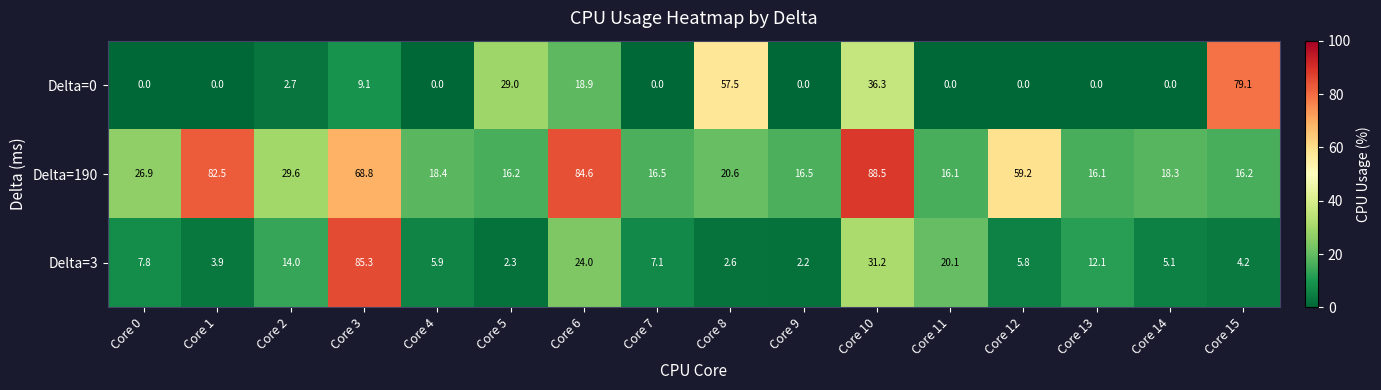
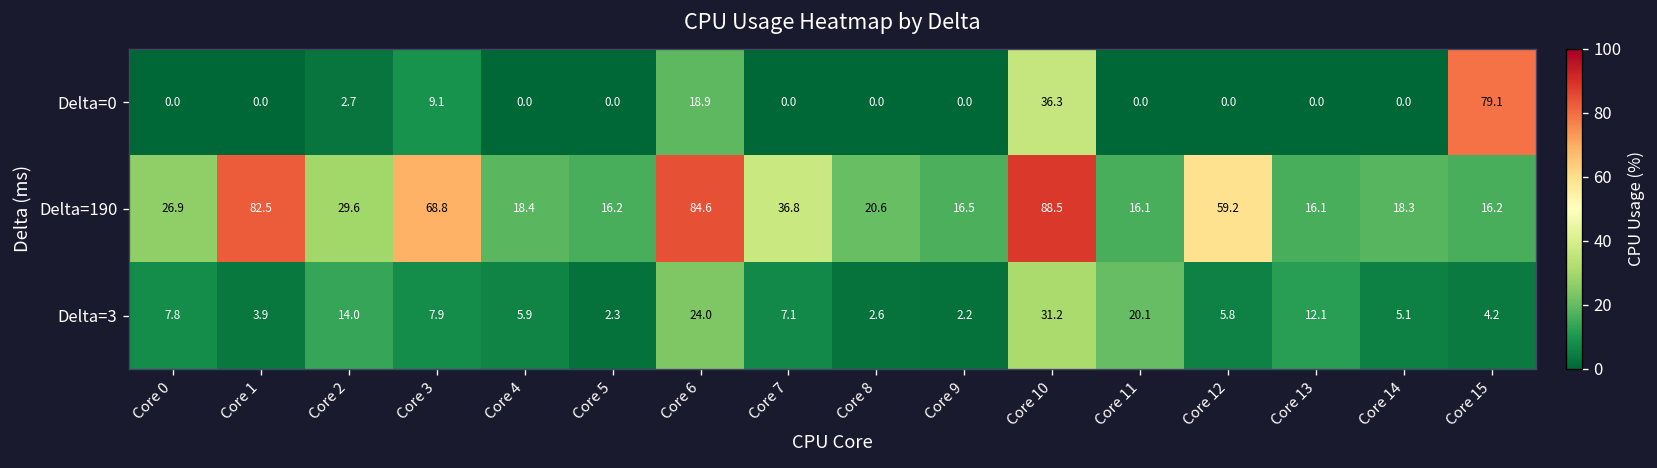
Delta=0, Core 5: 29.0 -> 0.0
Delta=0, Core 8: 57.5 -> 0.0
Delta=190, Core 7: 16.5 -> 36.8
Delta=3, Core 3: 85.3 -> 7.9
